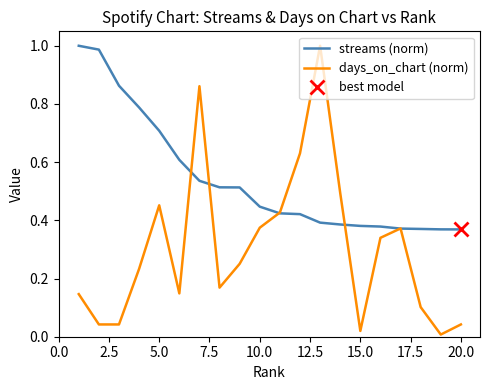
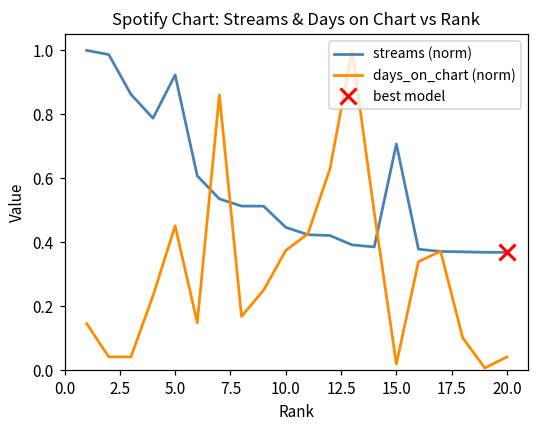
streams (norm), 5.0: 0.71 -> 0.92
streams (norm), 15.0: 0.38 -> 0.71
